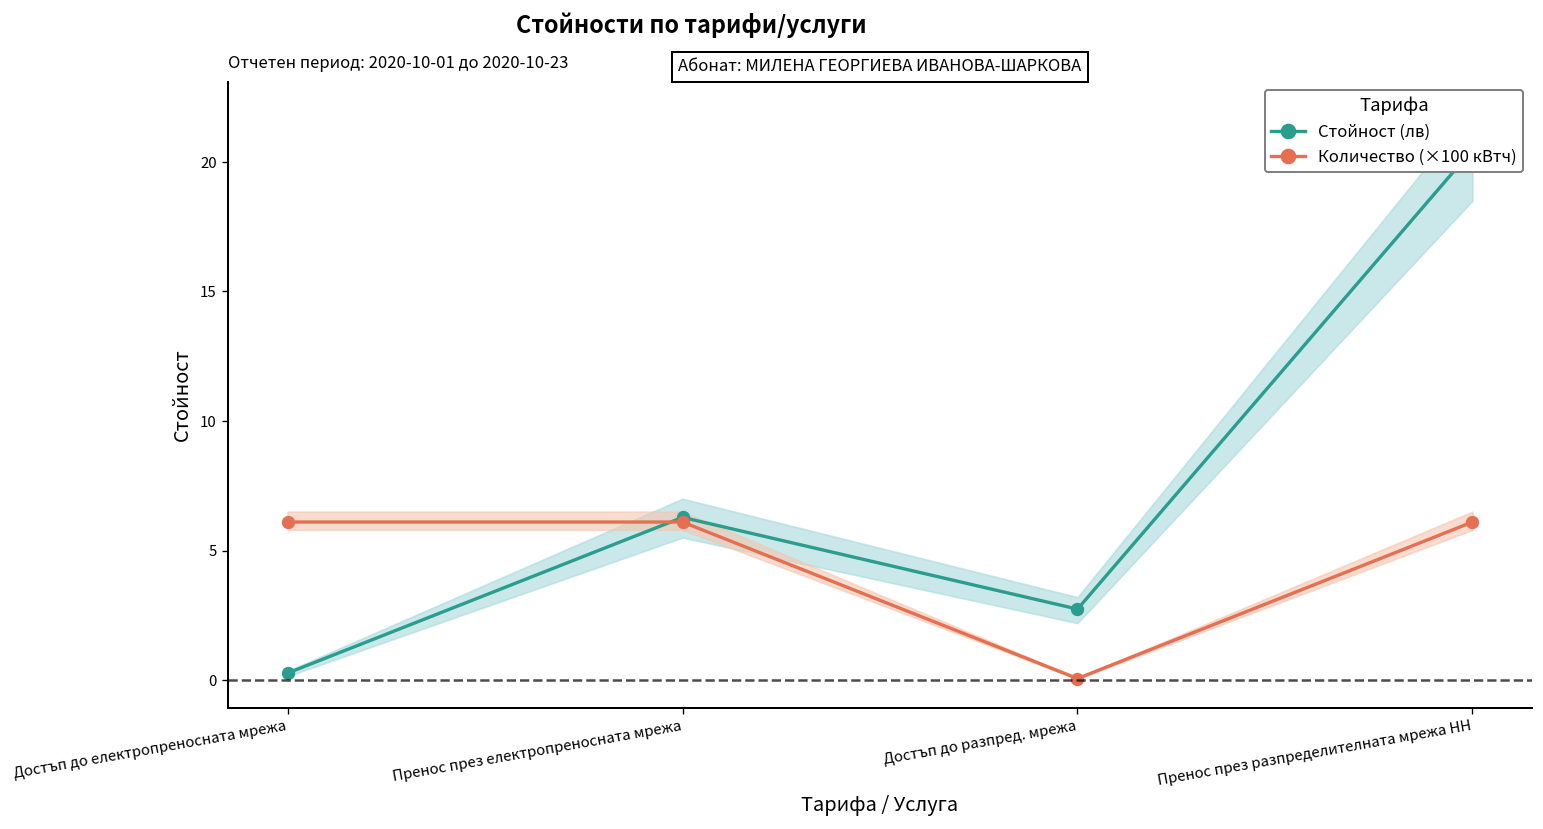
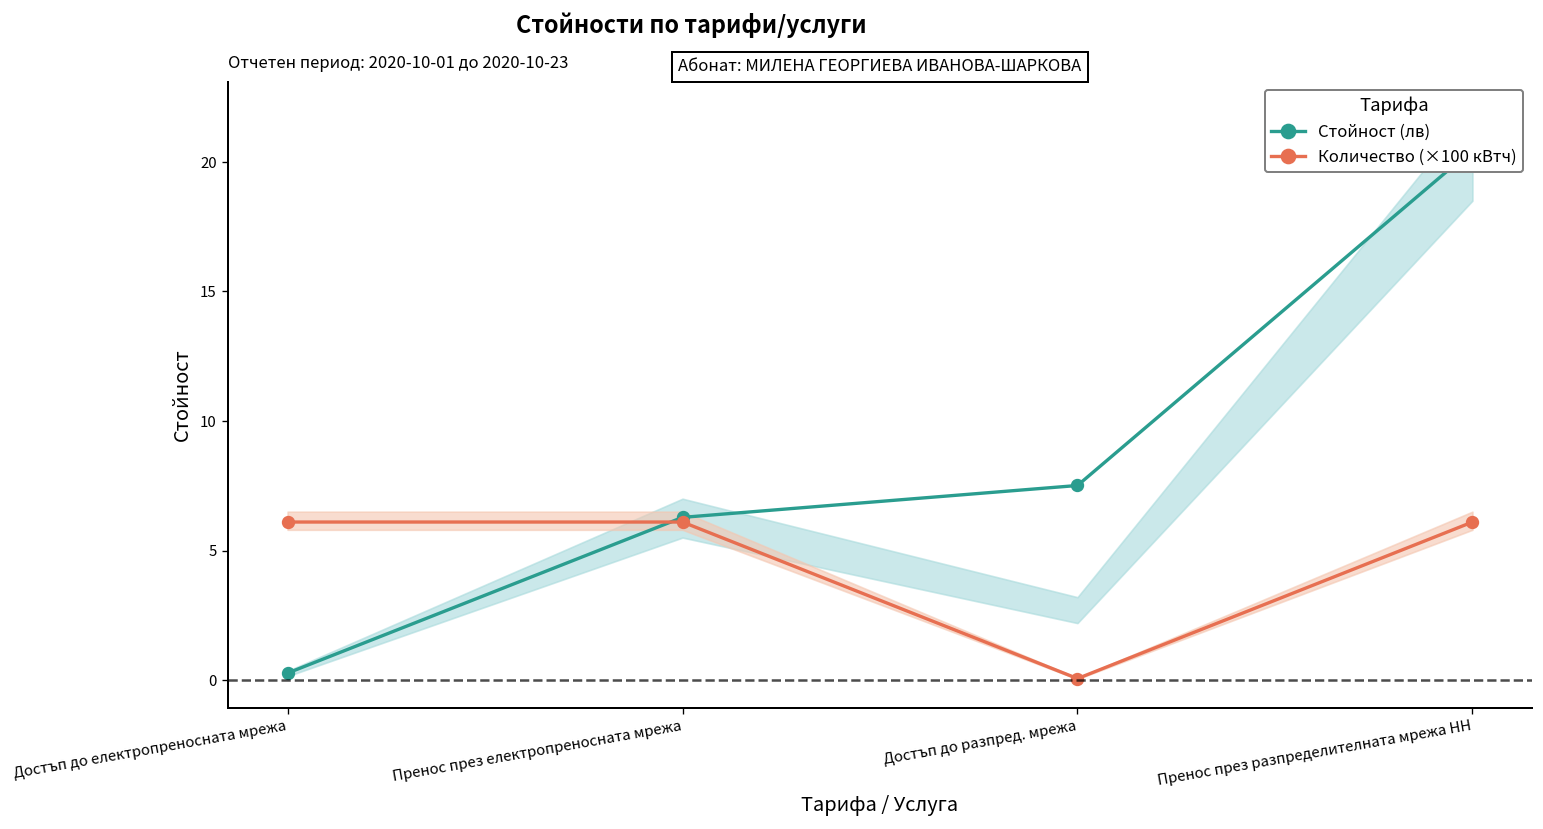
Стойност (лв), Достъп до разпред. мрежа: 2.7 -> 7.5
